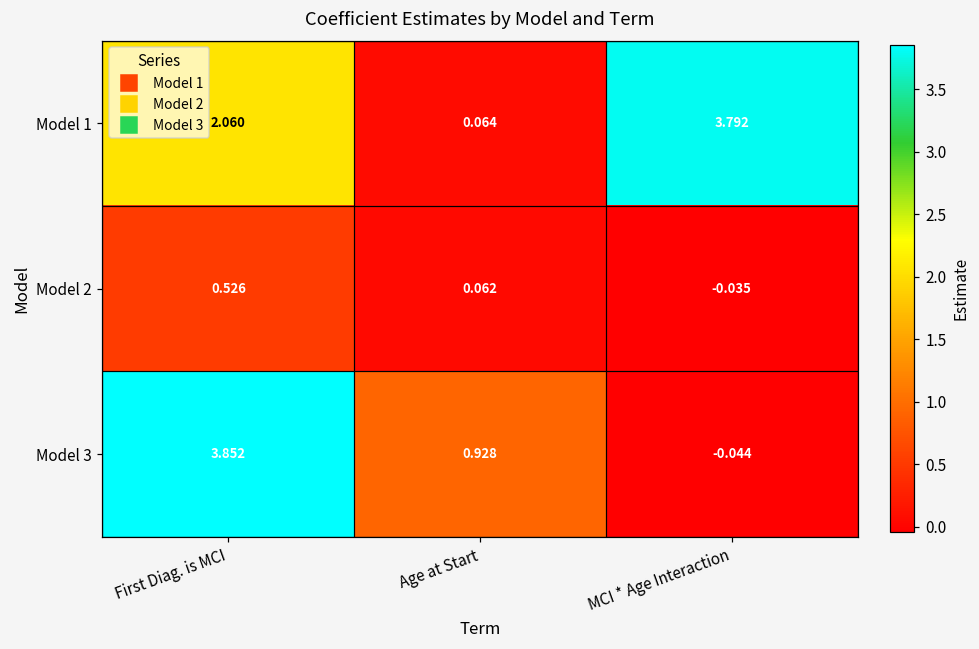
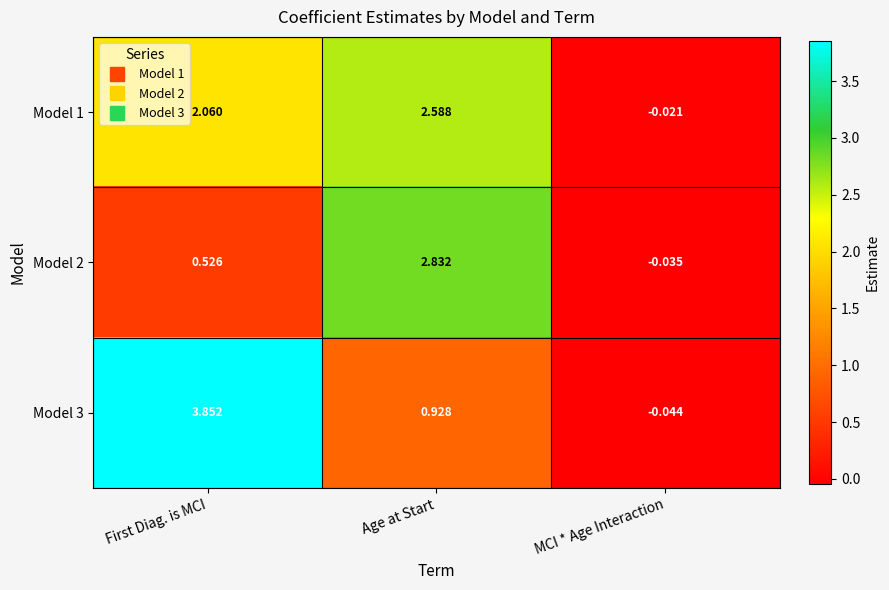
Model 1, Age at Start: 0.064 -> 2.588
Model 1, MCI * Age Interaction: 3.792 -> -0.021
Model 2, Age at Start: 0.062 -> 2.832
